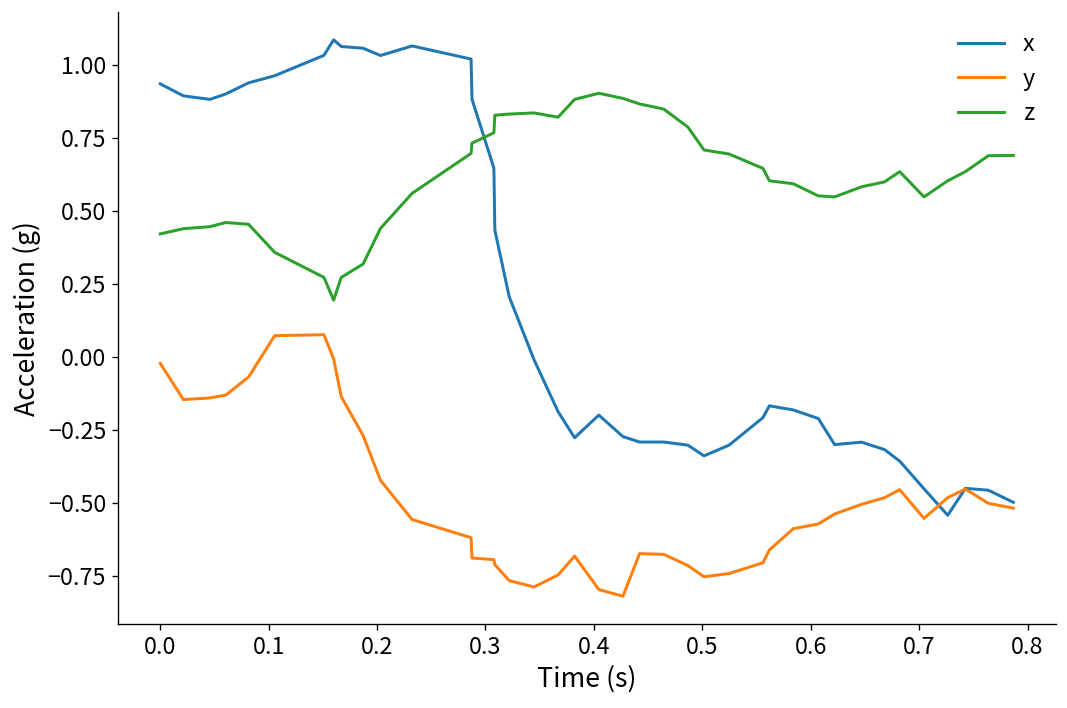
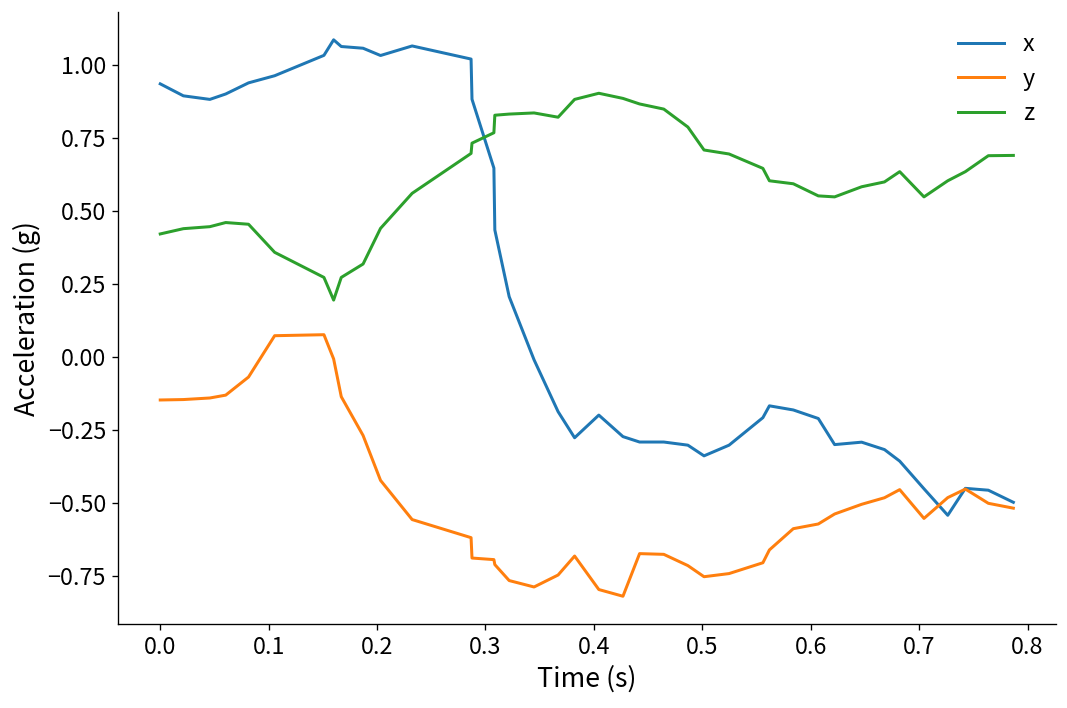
y, 0.0: -0.02 -> -0.15
